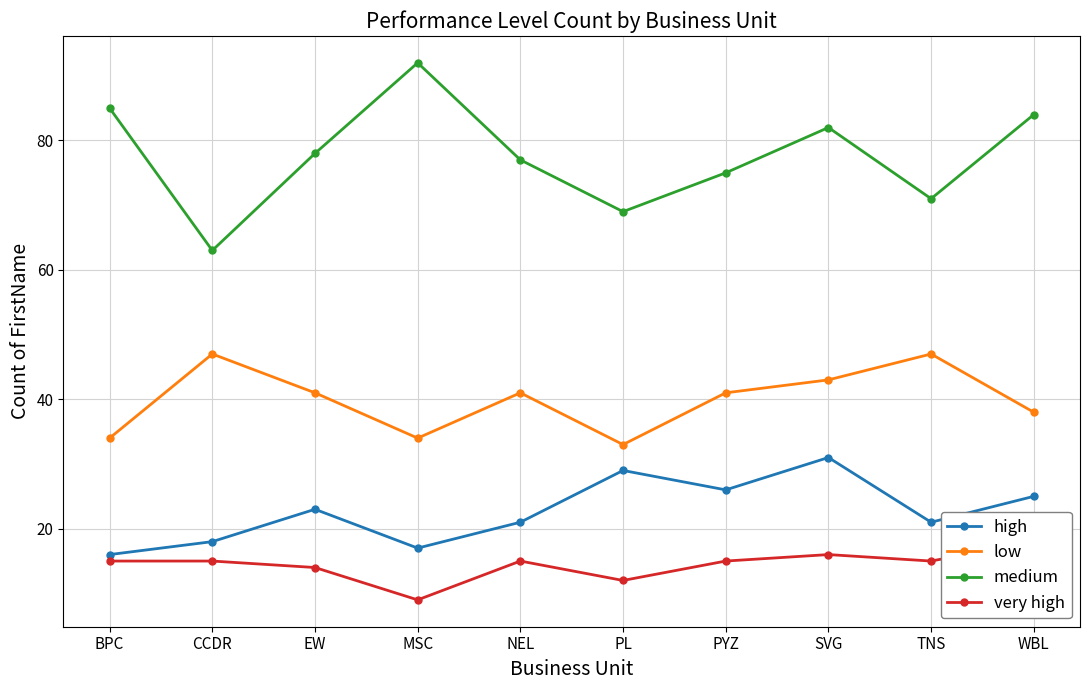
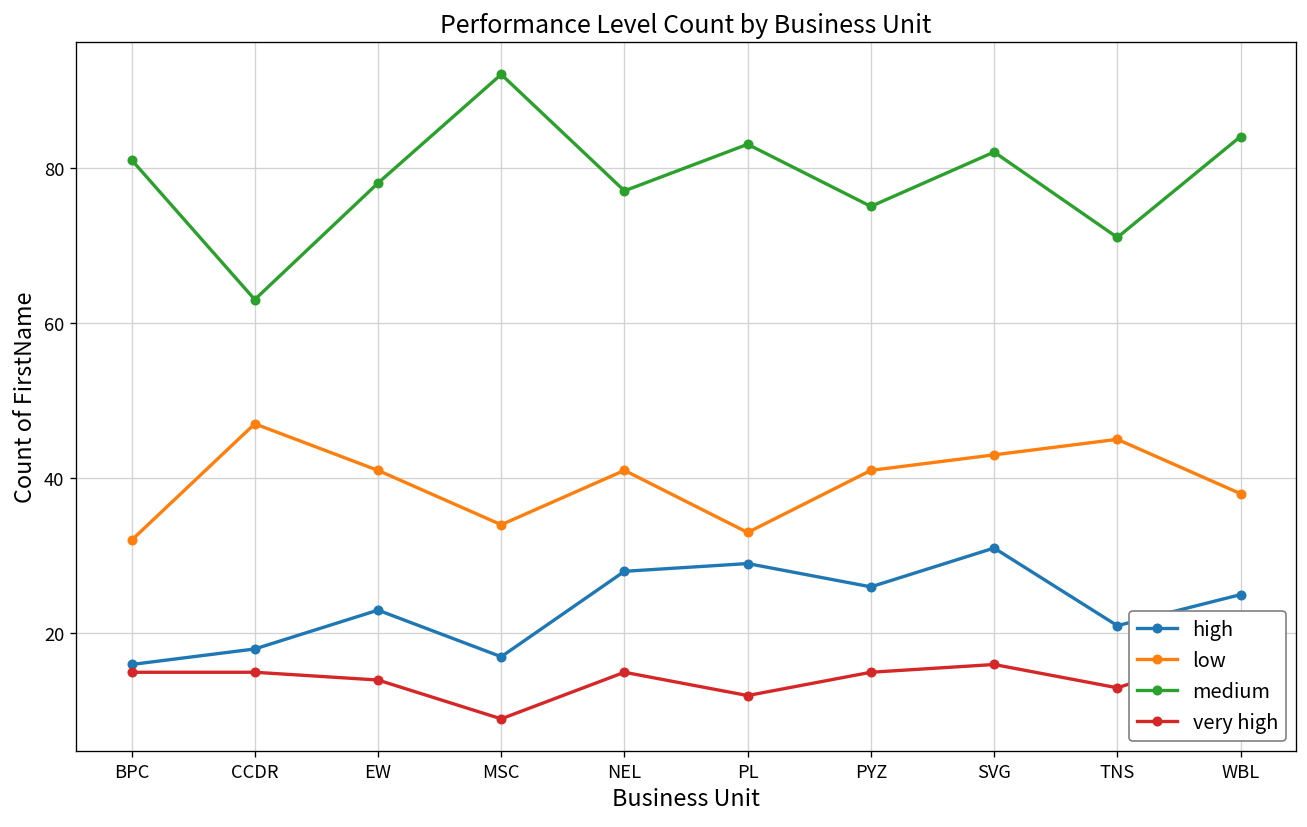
low, BPC: 34 -> 32
medium, BPC: 85 -> 81
high, NEL: 21 -> 28
medium, PL: 69 -> 83
low, TNS: 47 -> 45
very high, TNS: 15 -> 13
